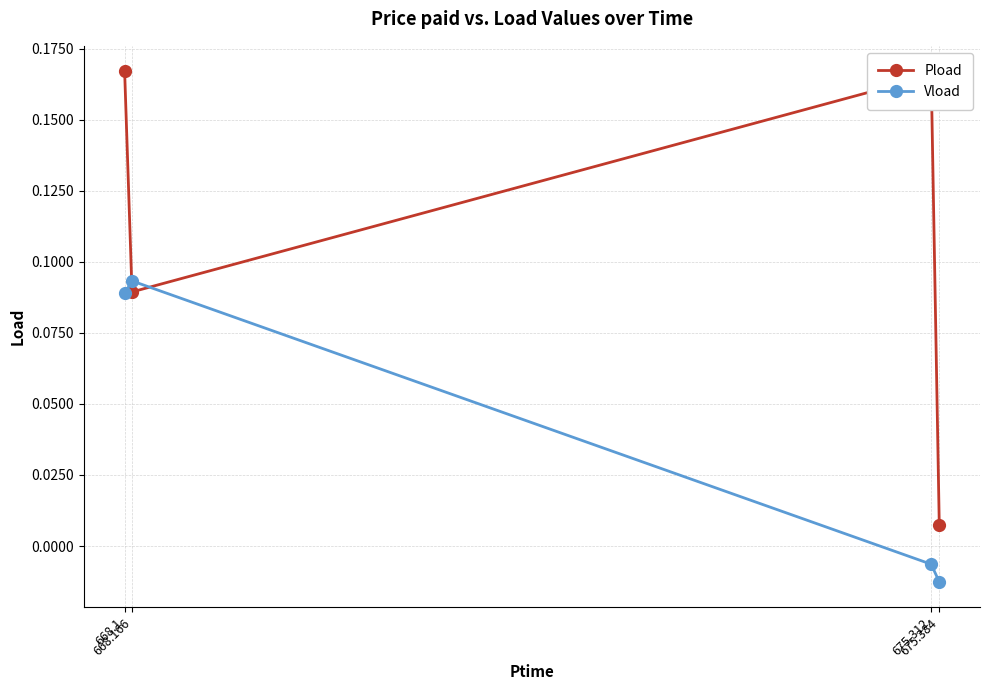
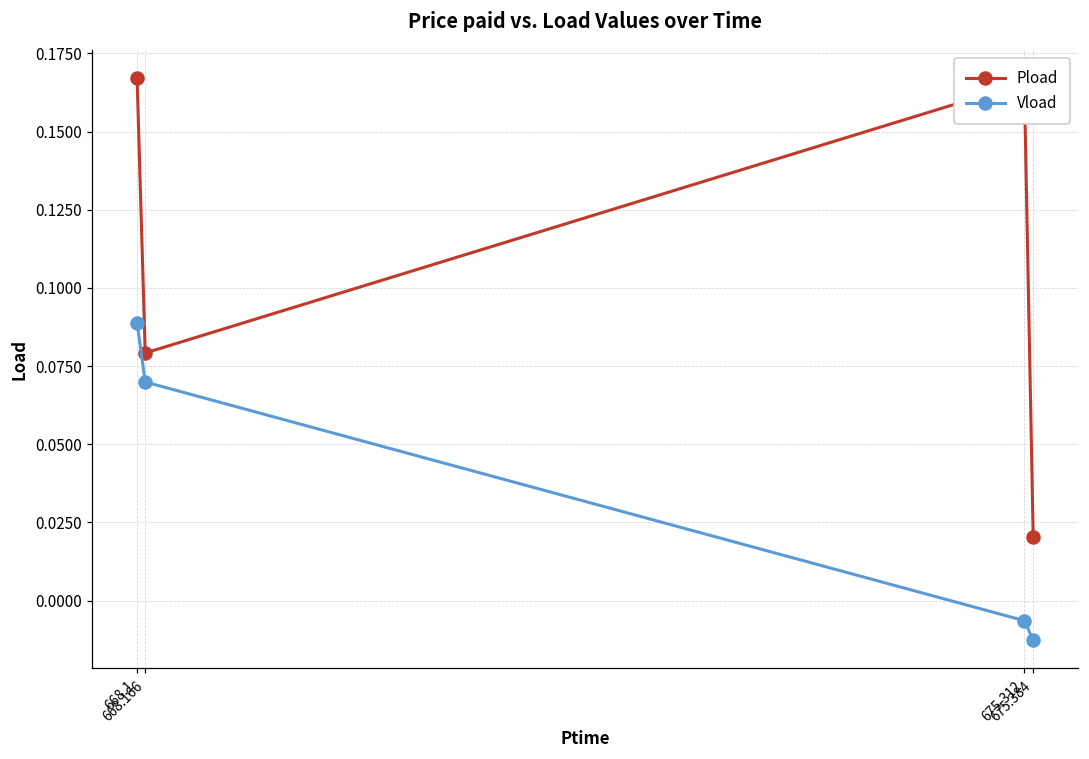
Pload, 668.166: 0.089 -> 0.079
Vload, 668.166: 0.093 -> 0.070
Pload, 675.384: 0.007 -> 0.020
